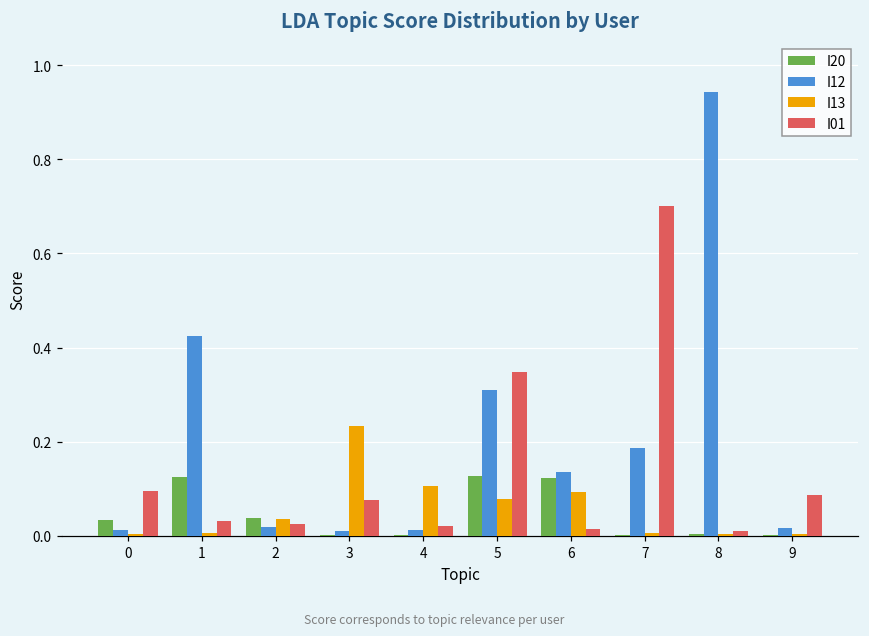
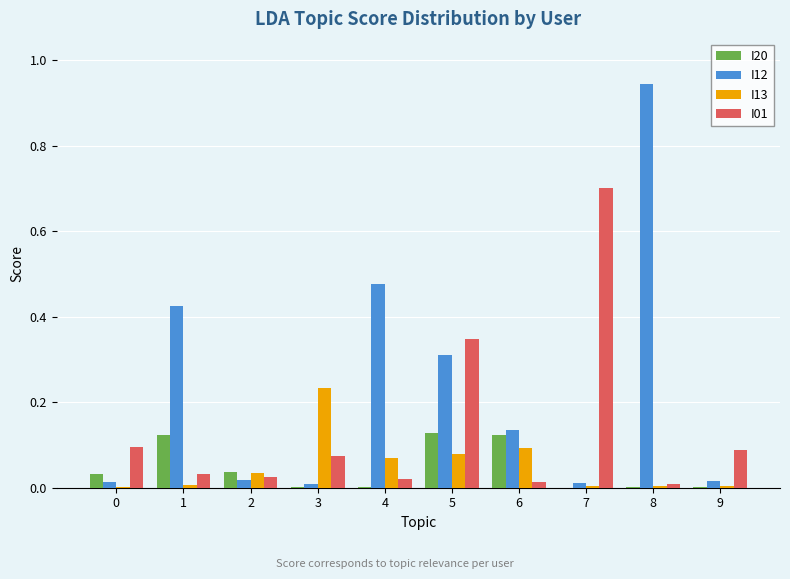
I12, 4: 0.01 -> 0.48
I13, 4: 0.11 -> 0.07
I12, 7: 0.19 -> 0.01
